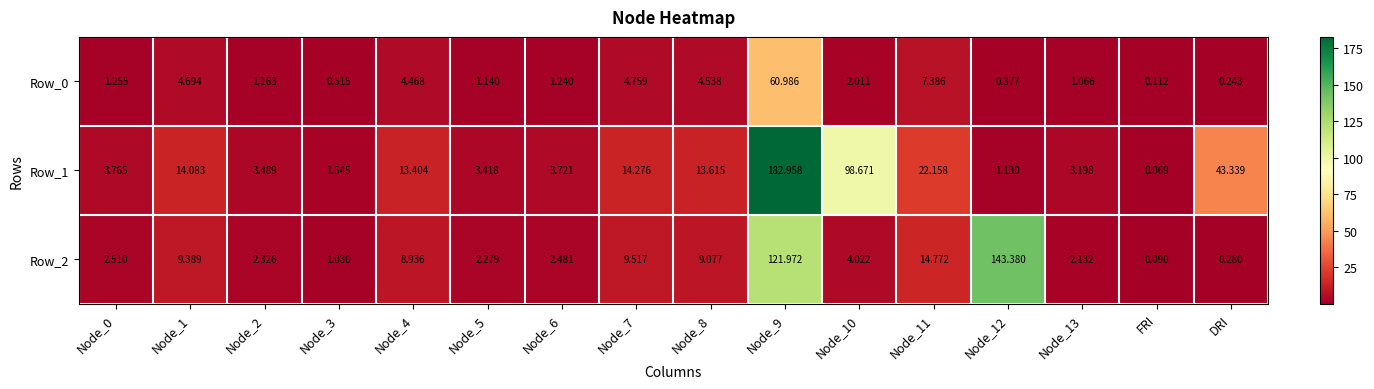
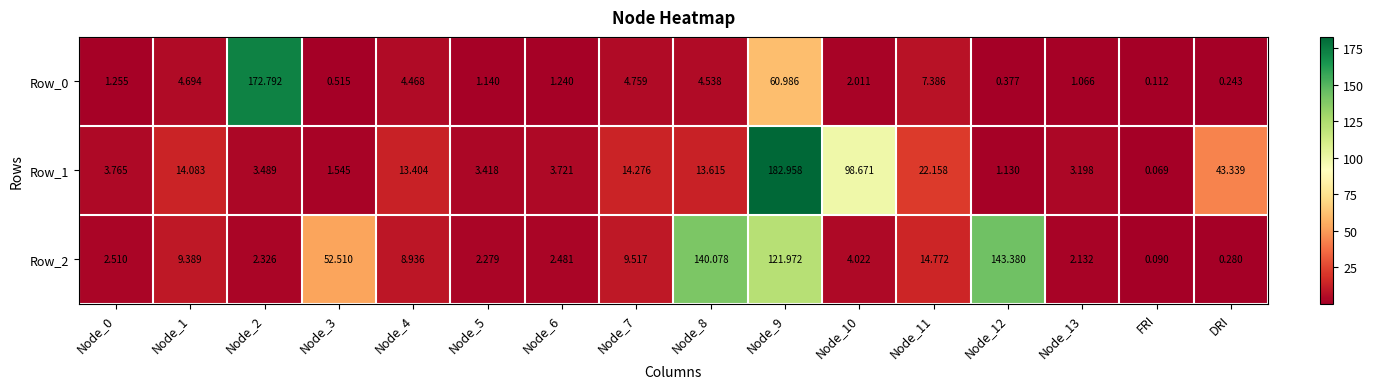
Row_0, Node_2: 1.163 -> 172.792
Row_2, Node_3: 1.030 -> 52.510
Row_2, Node_8: 9.077 -> 140.078
